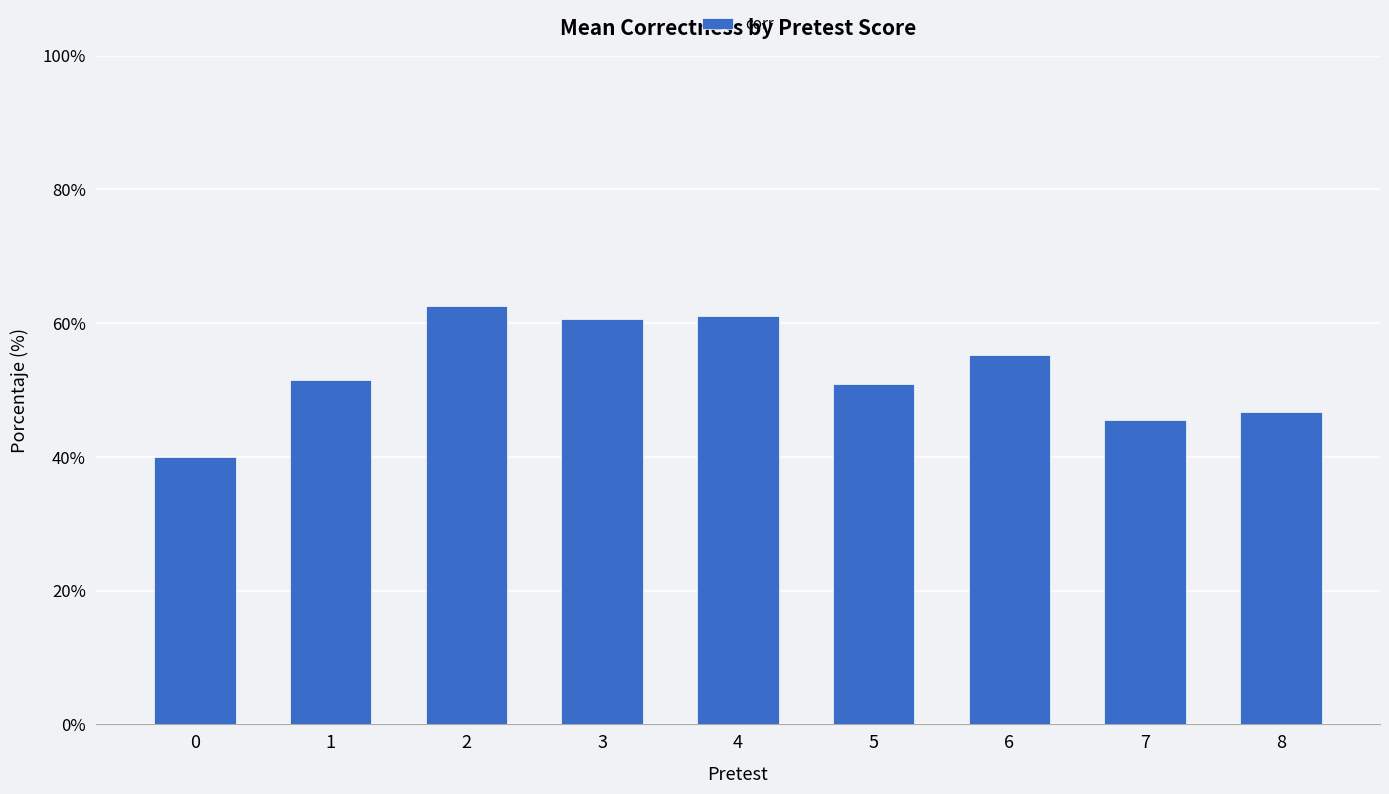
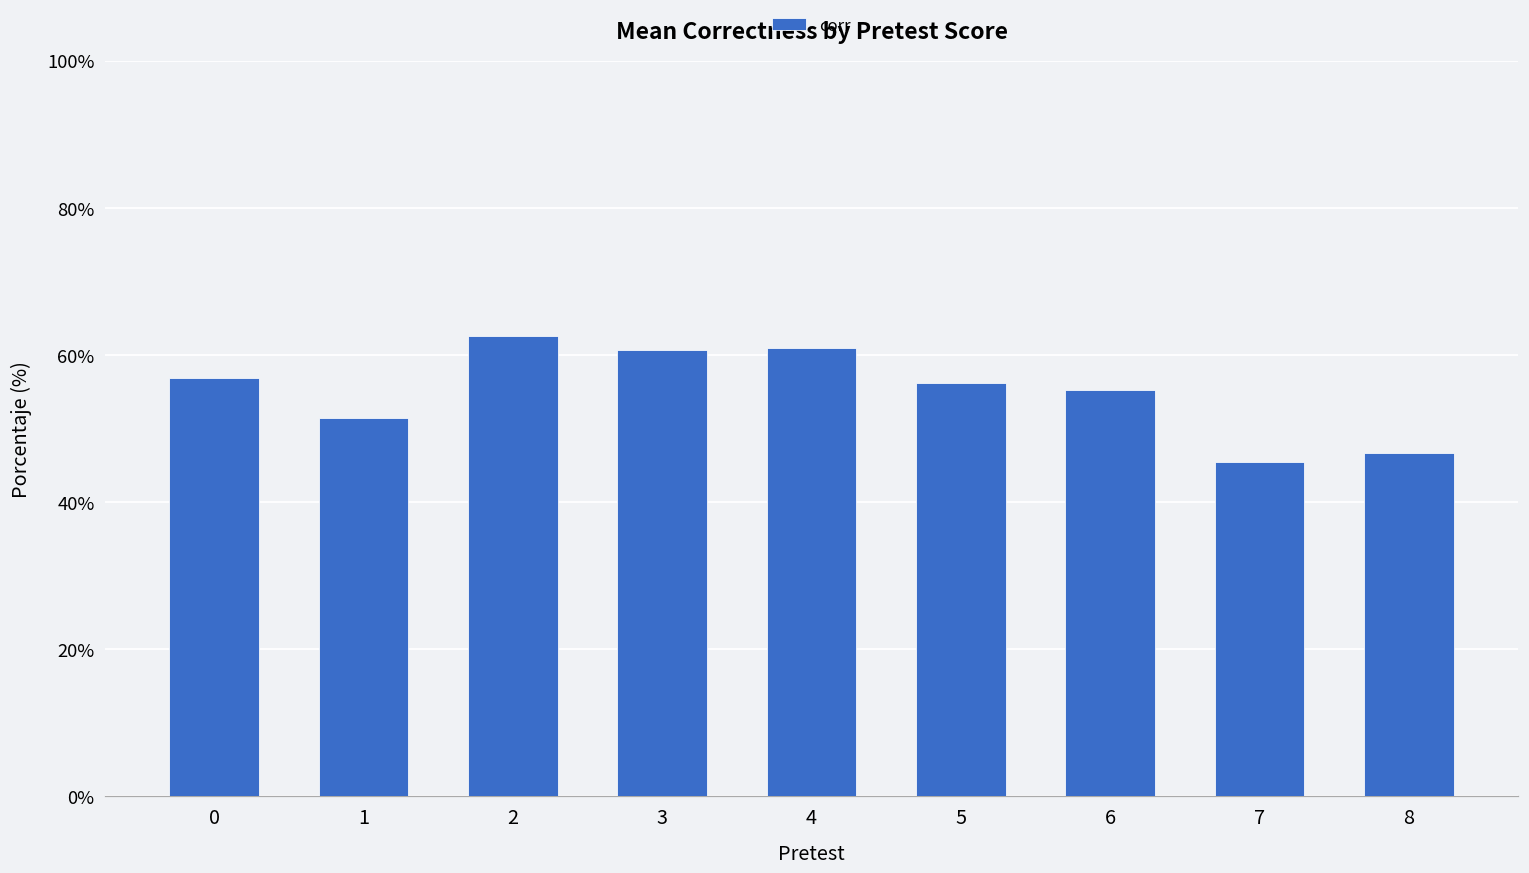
0: 40% -> 57%
5: 51% -> 56%
